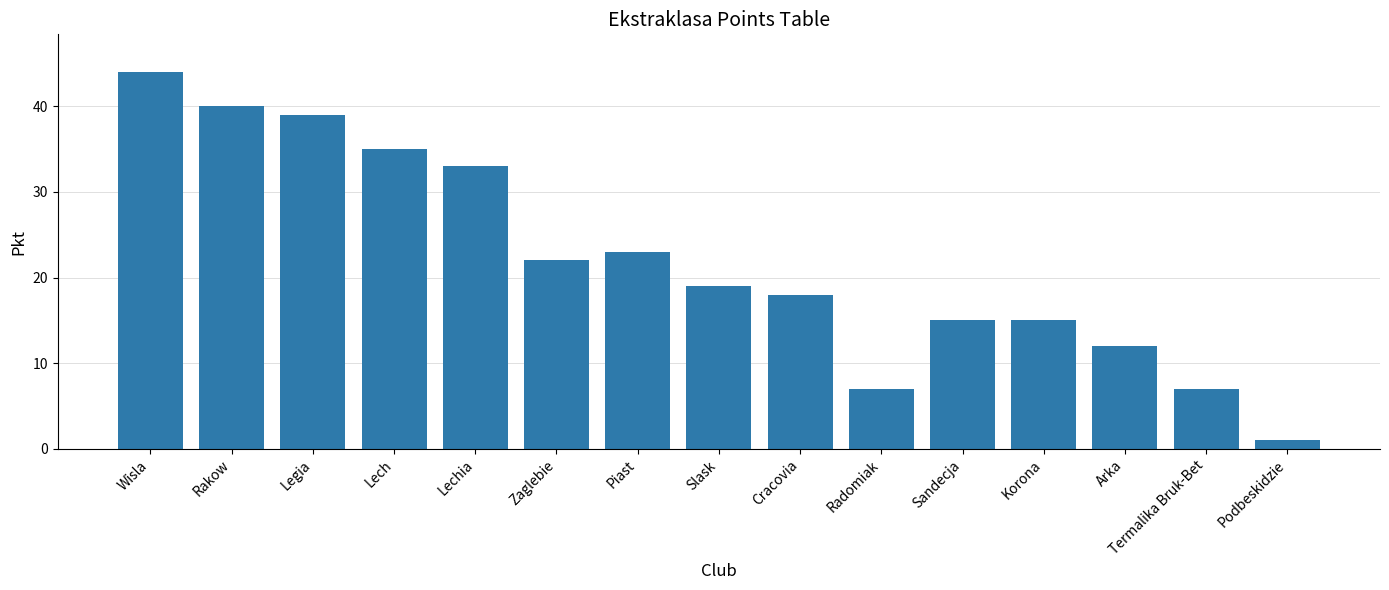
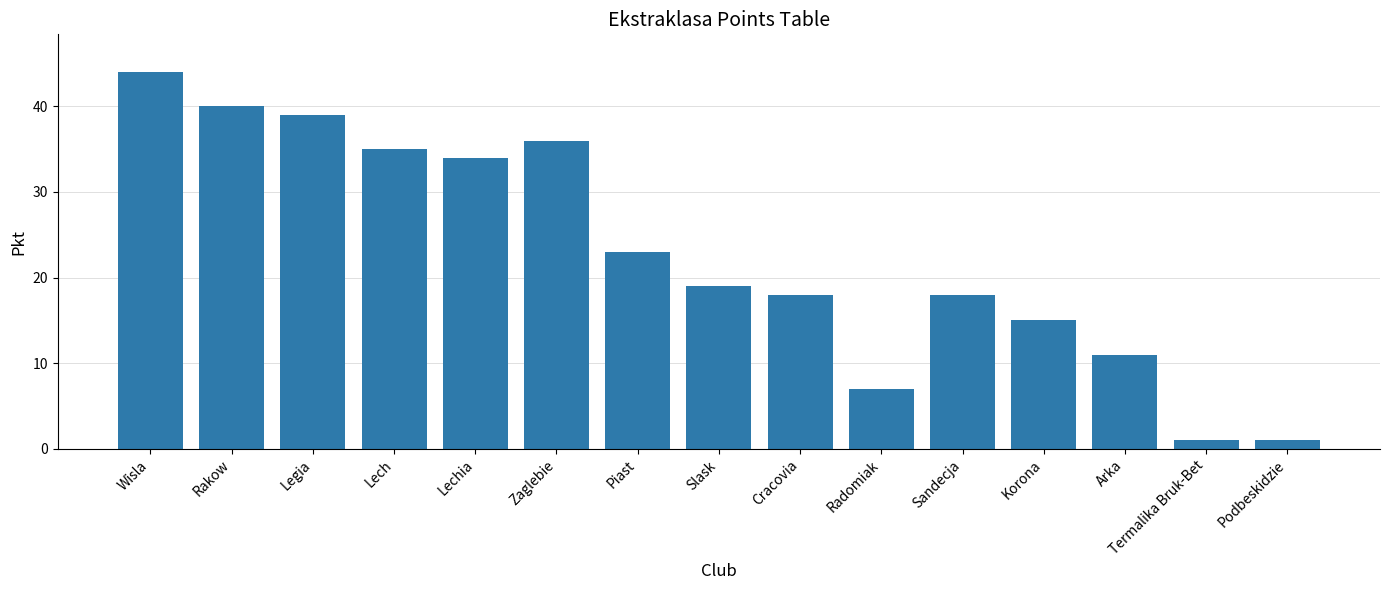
Lechia: 33 -> 34
Zaglebie: 22 -> 36
Sandecja: 15 -> 18
Arka: 12 -> 11
Termalika Bruk-Bet: 7 -> 1
